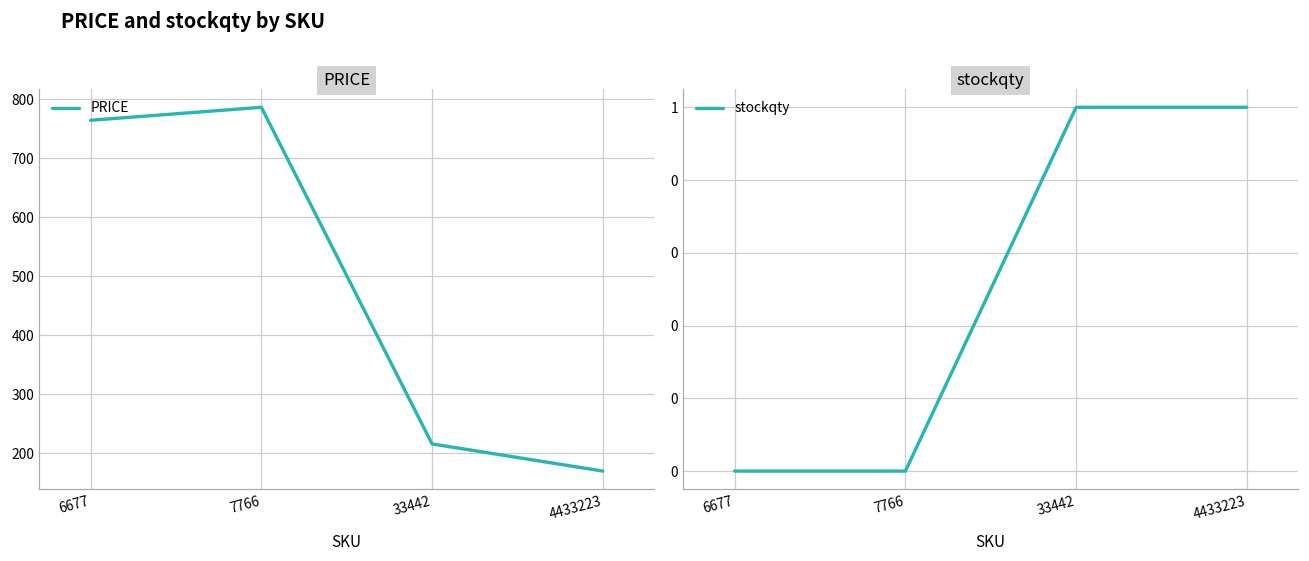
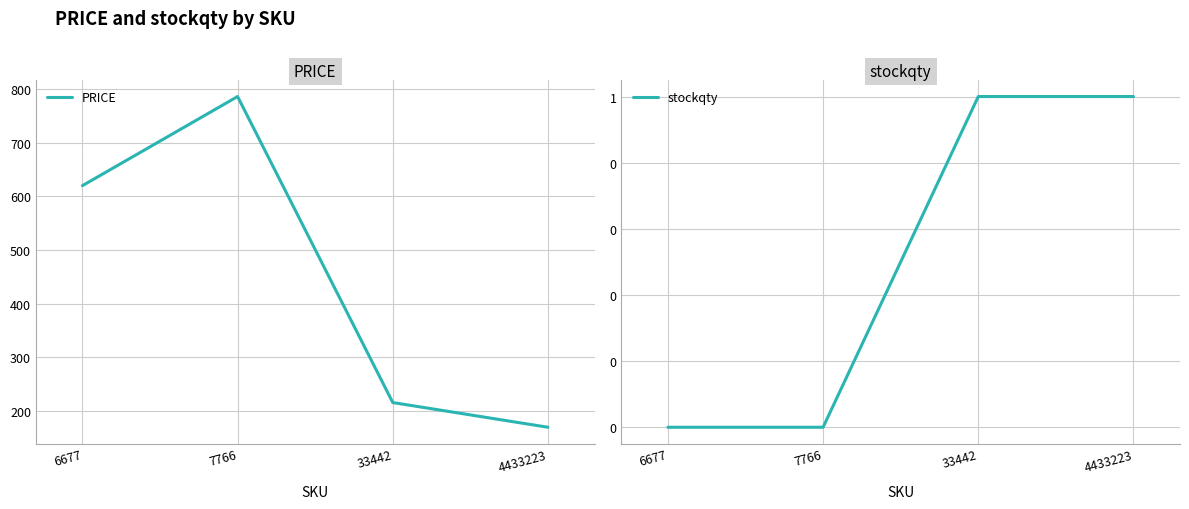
PRICE, 6677: 760 -> 620
